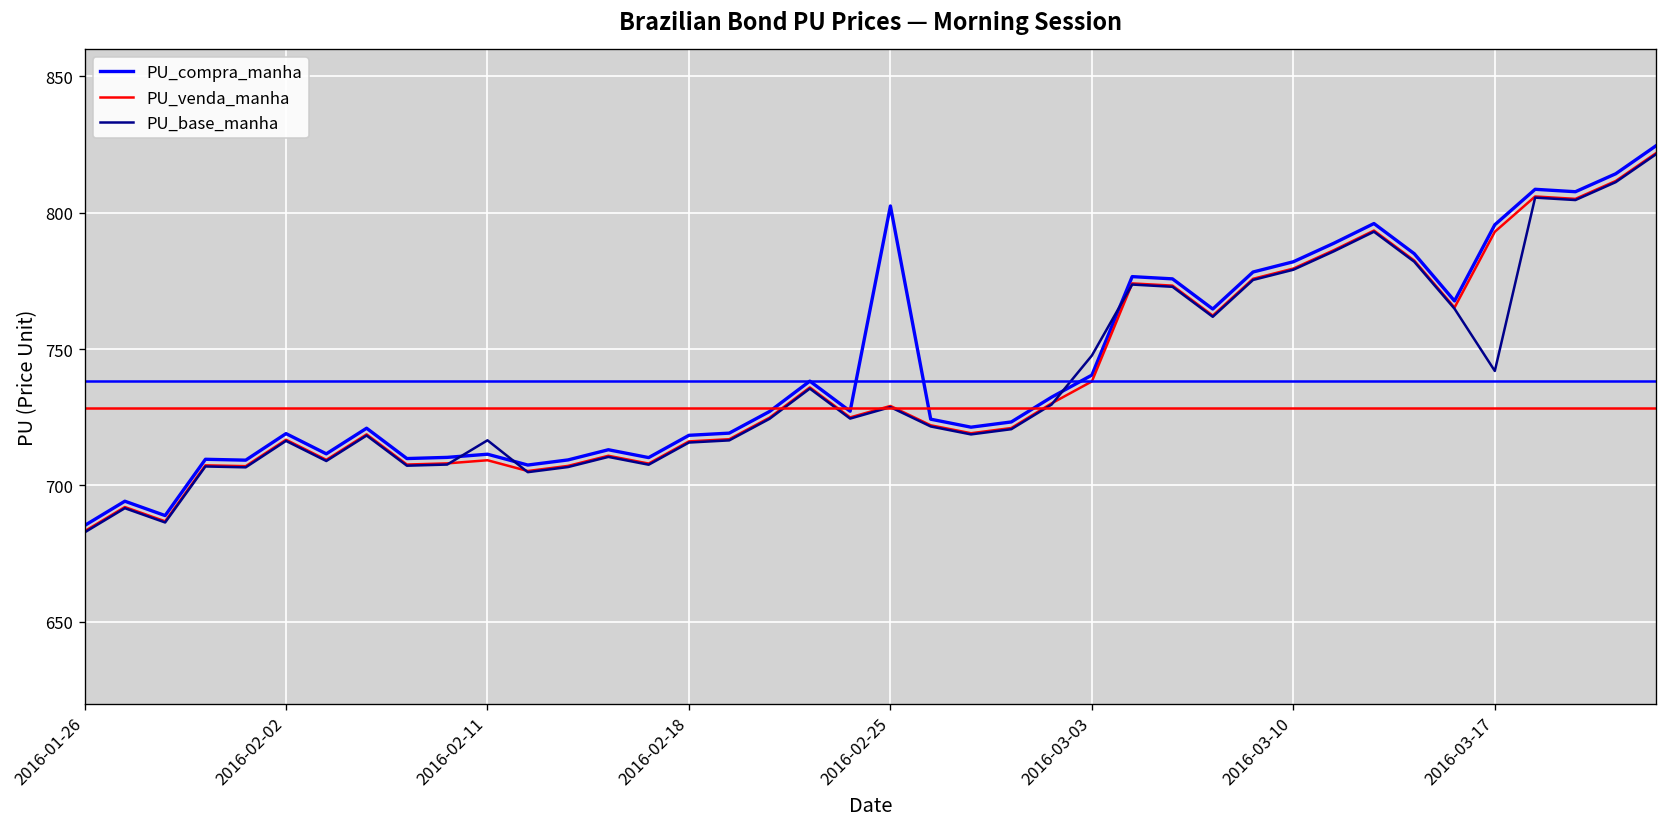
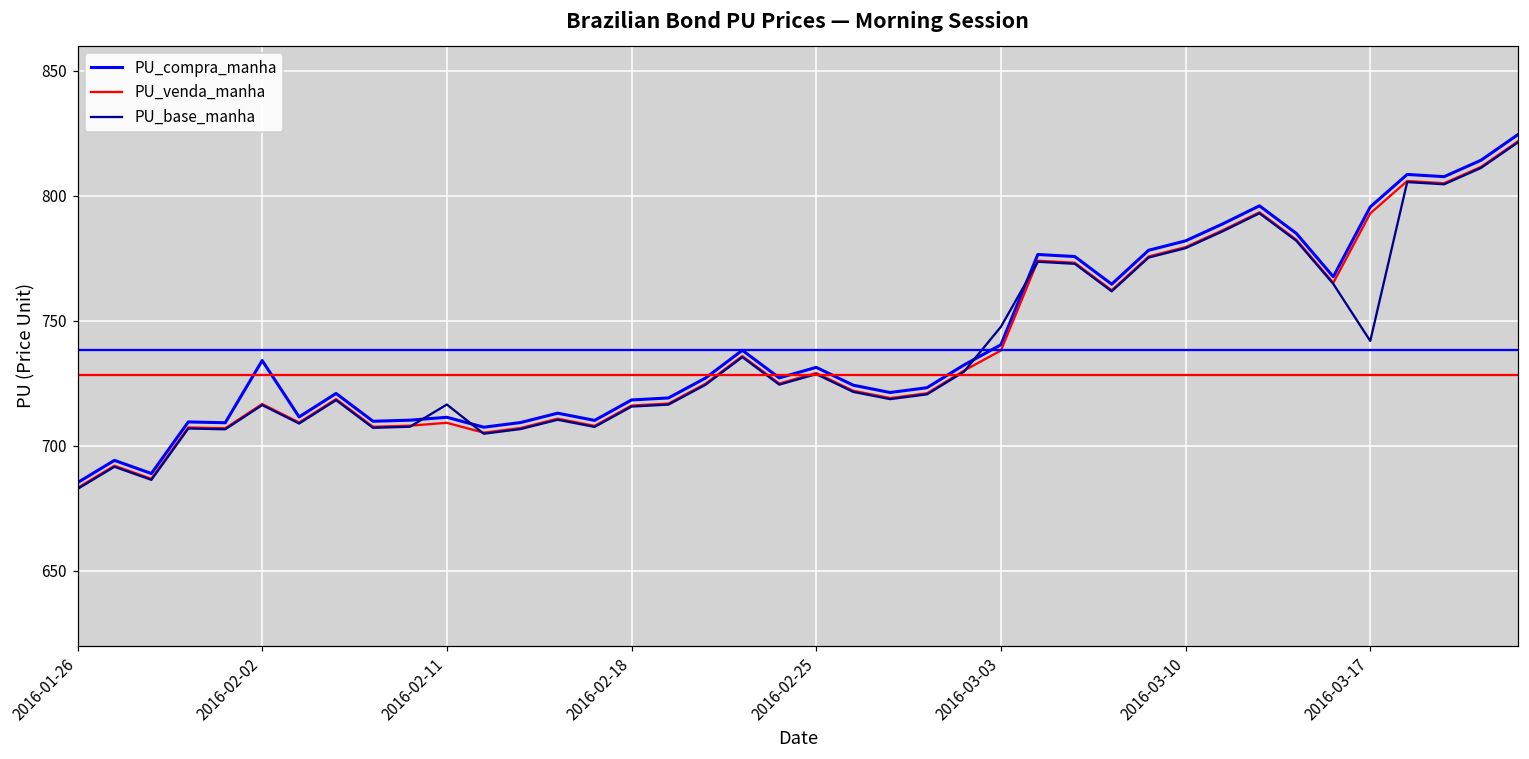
PU_compra_manha, 2016-02-02: 719 -> 734
PU_compra_manha, 2016-02-25: 802 -> 731
